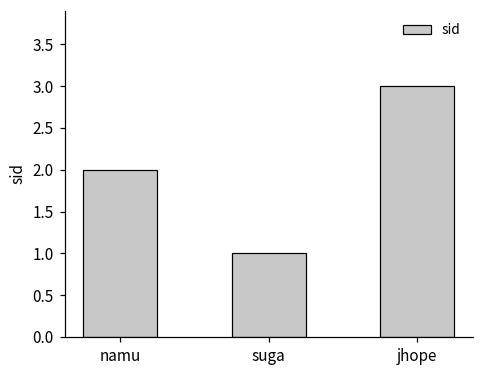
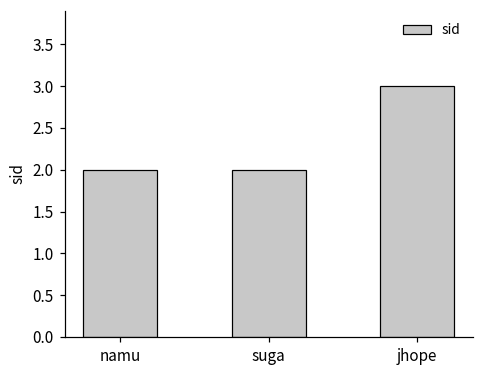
suga: 1 -> 2
